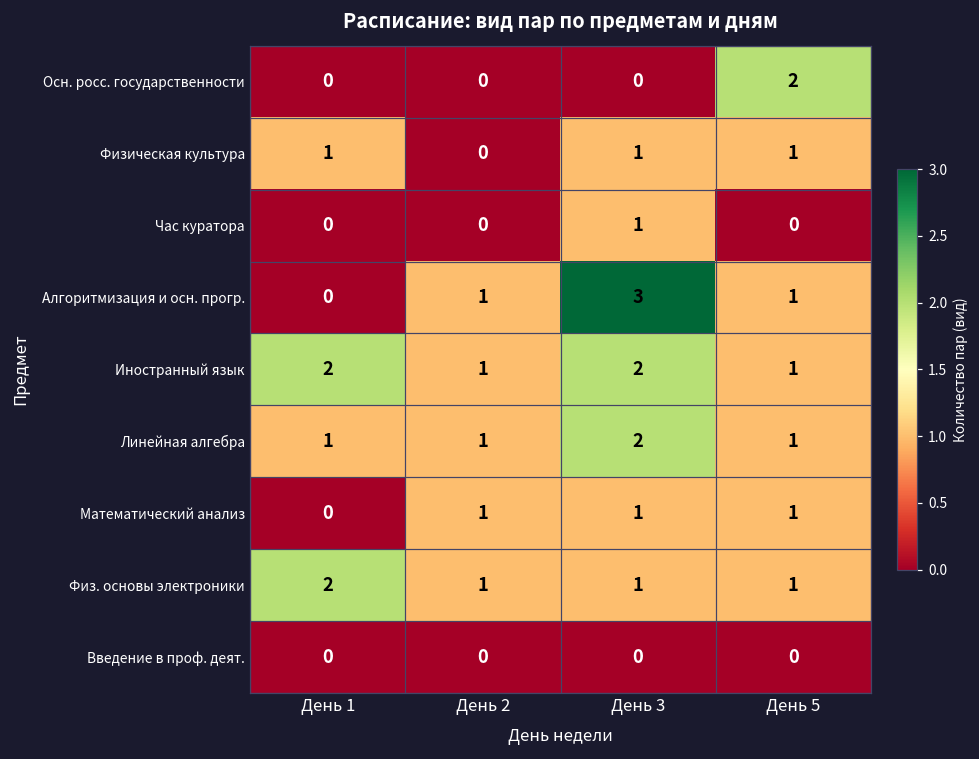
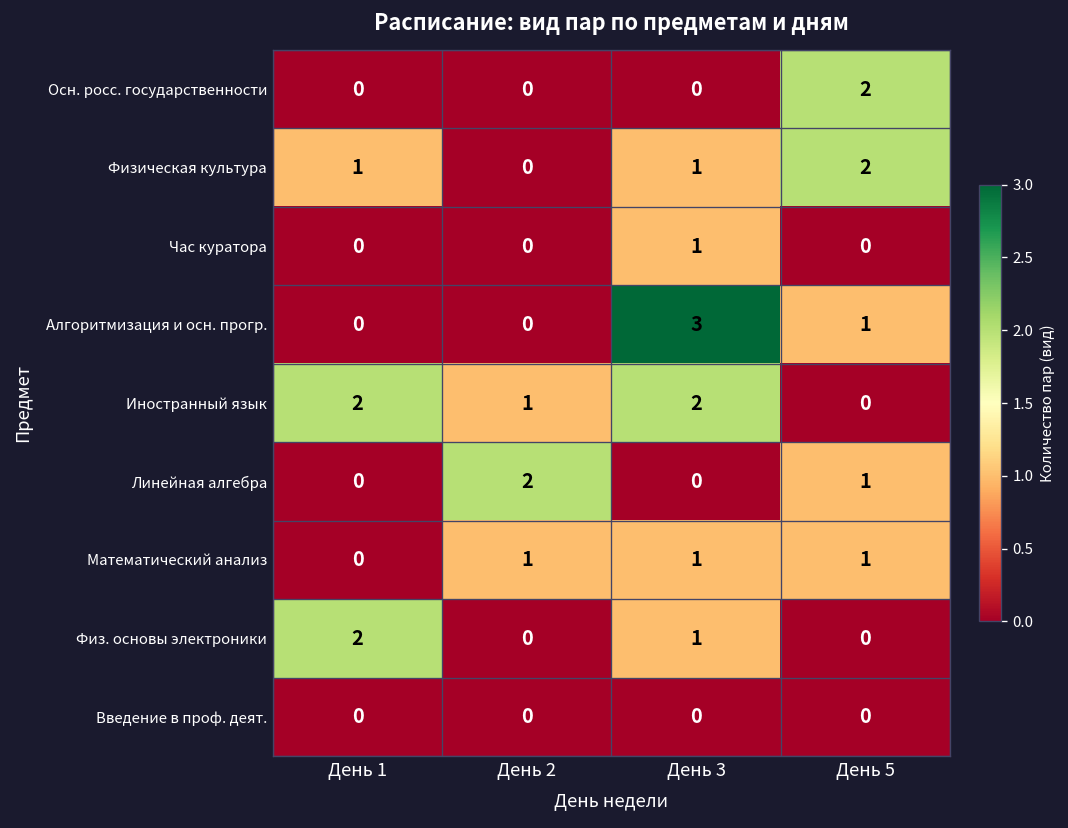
Физическая культура, День 5: 1 -> 2
Алгоритмизация и осн. прогр., День 2: 1 -> 0
Иностранный язык, День 5: 1 -> 0
Линейная алгебра, День 1: 1 -> 0
Линейная алгебра, День 2: 1 -> 2
Линейная алгебра, День 3: 2 -> 0
Физ. основы электроники, День 2: 1 -> 0
Физ. основы электроники, День 5: 1 -> 0
